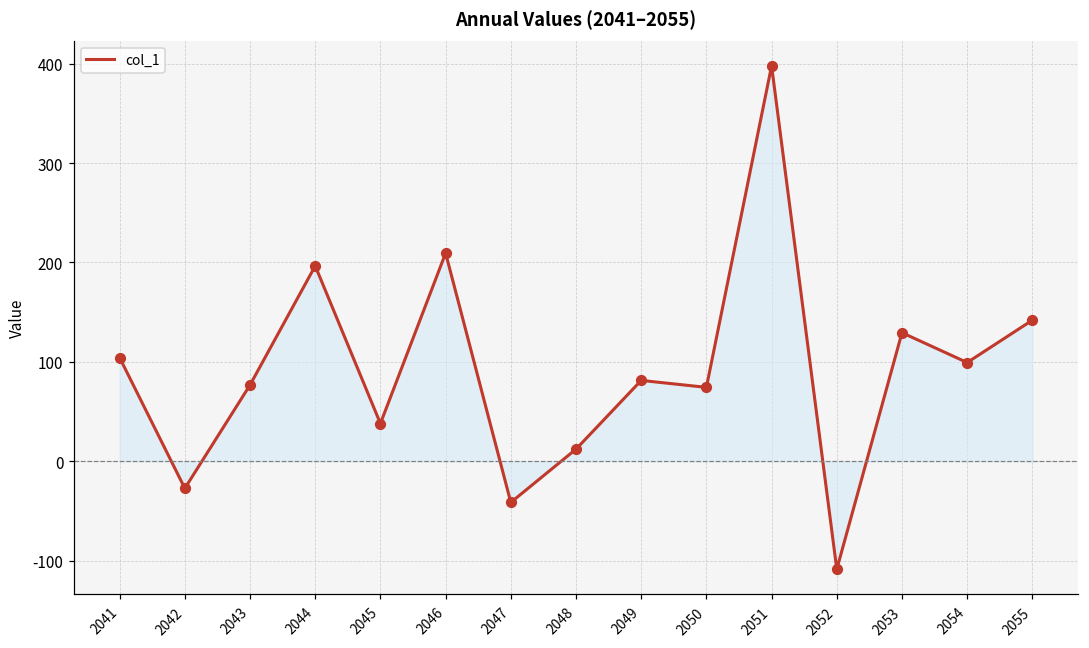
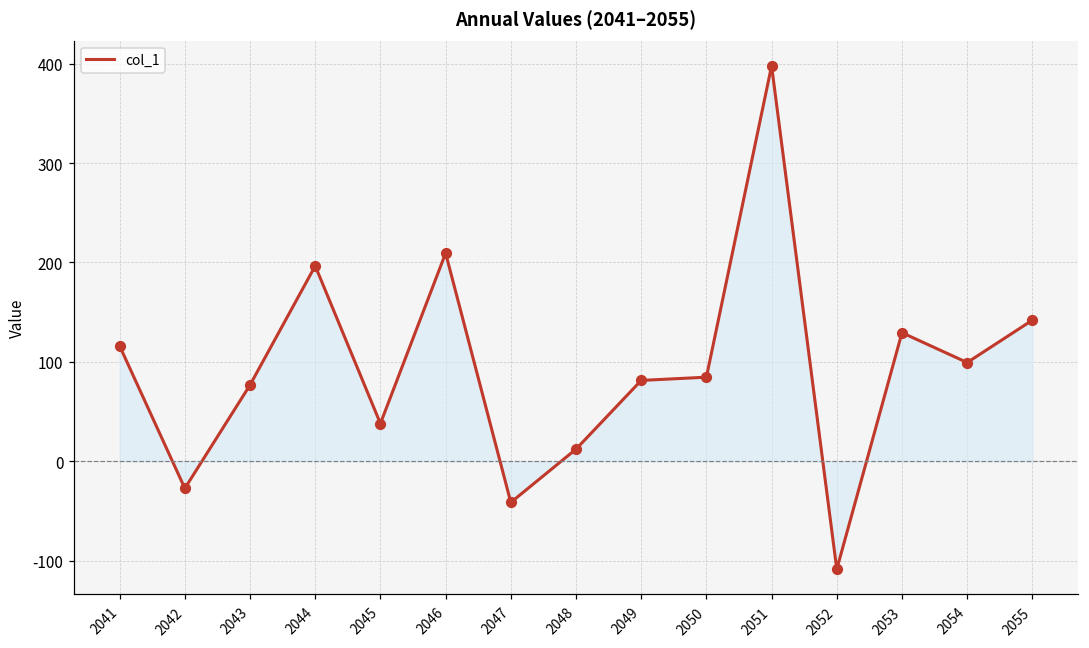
col_1, 2041: 100 -> 120
col_1, 2050: 70 -> 80
